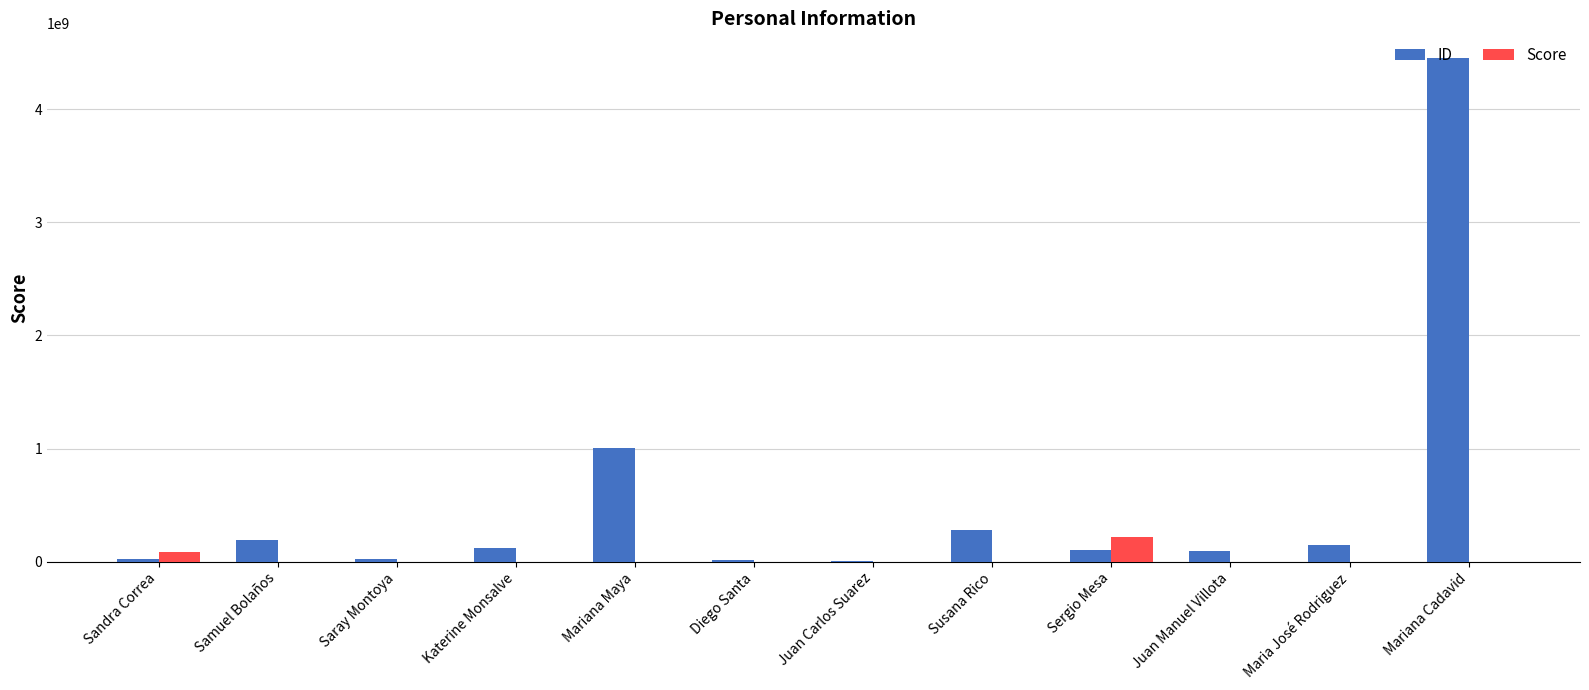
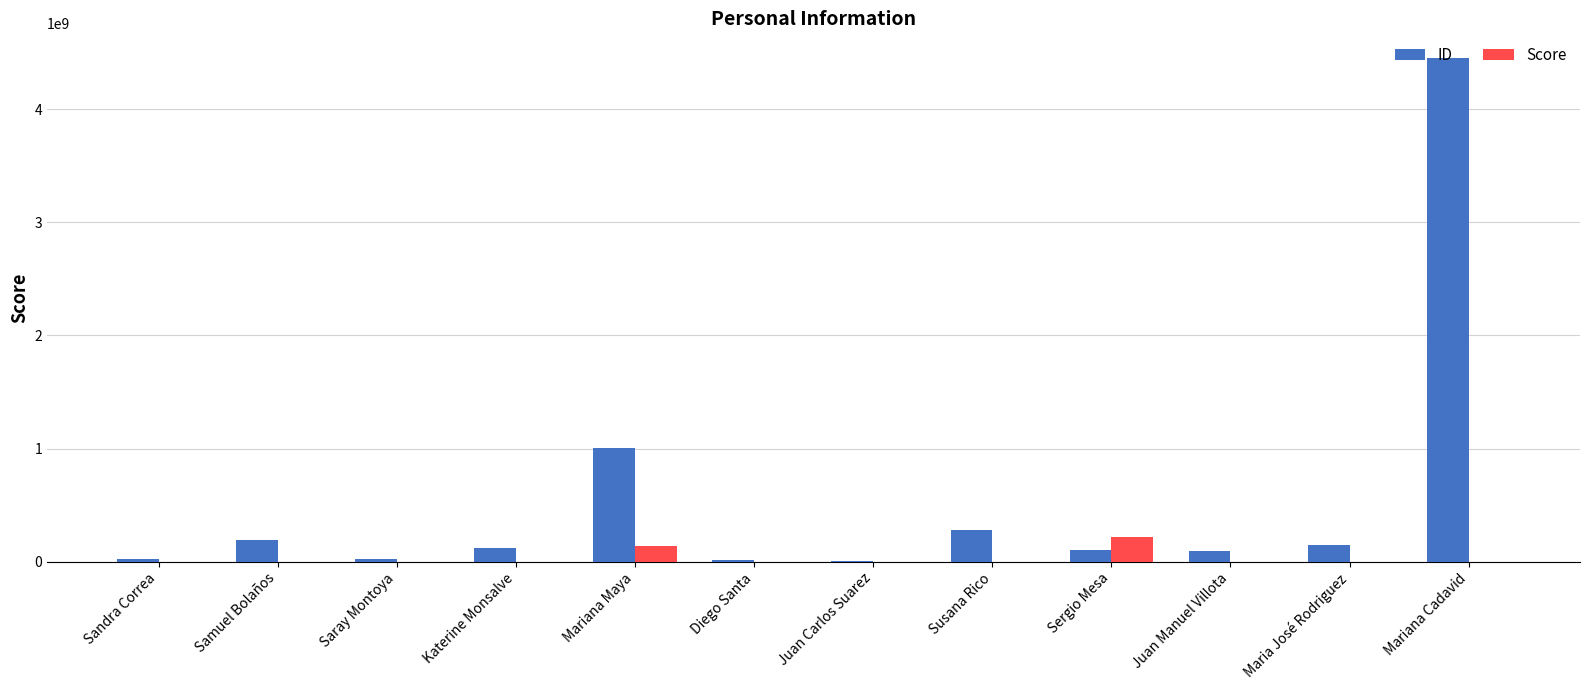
Score, Sandra Correa: 80000000 -> 0
Score, Mariana Maya: 0 -> 140000000
